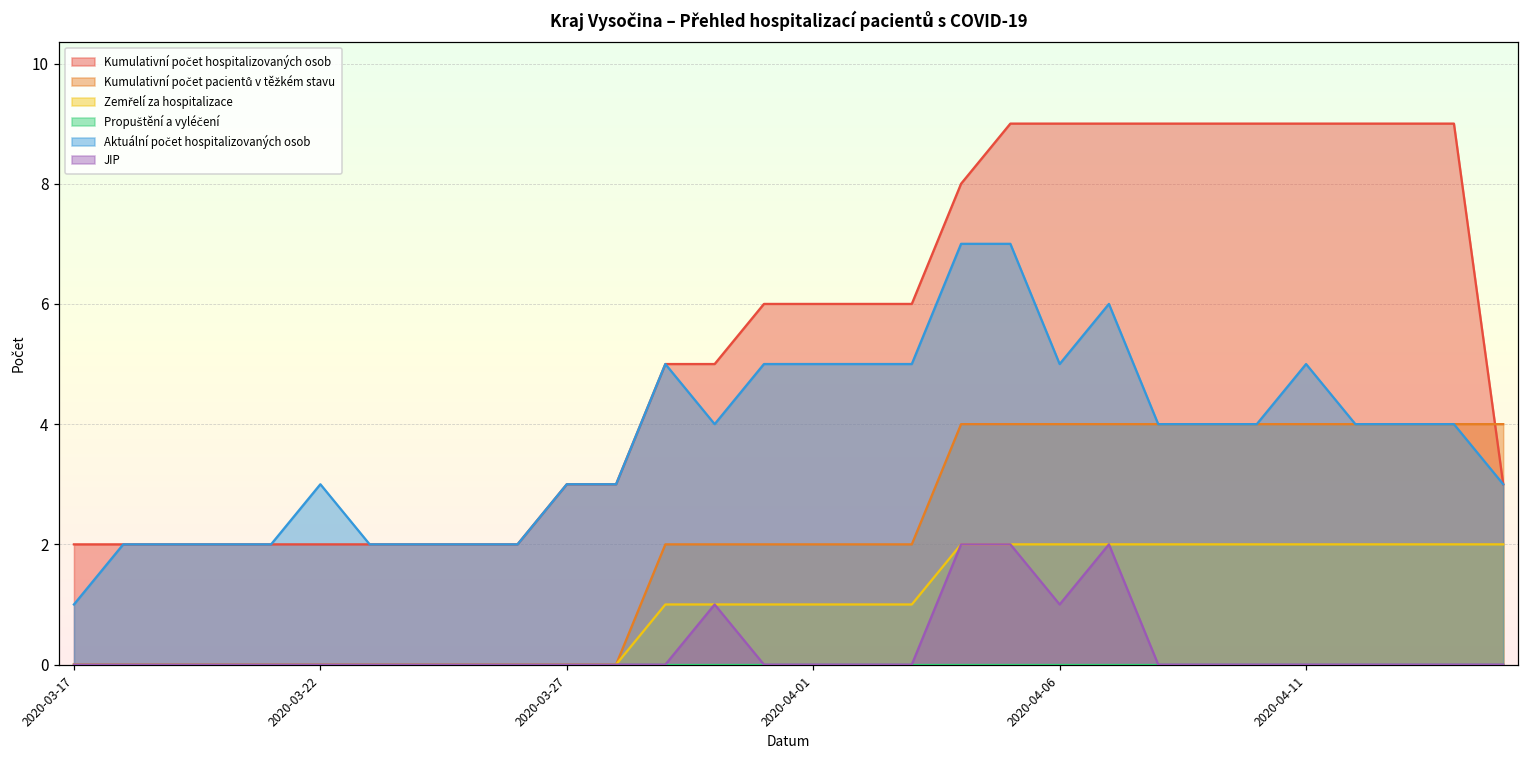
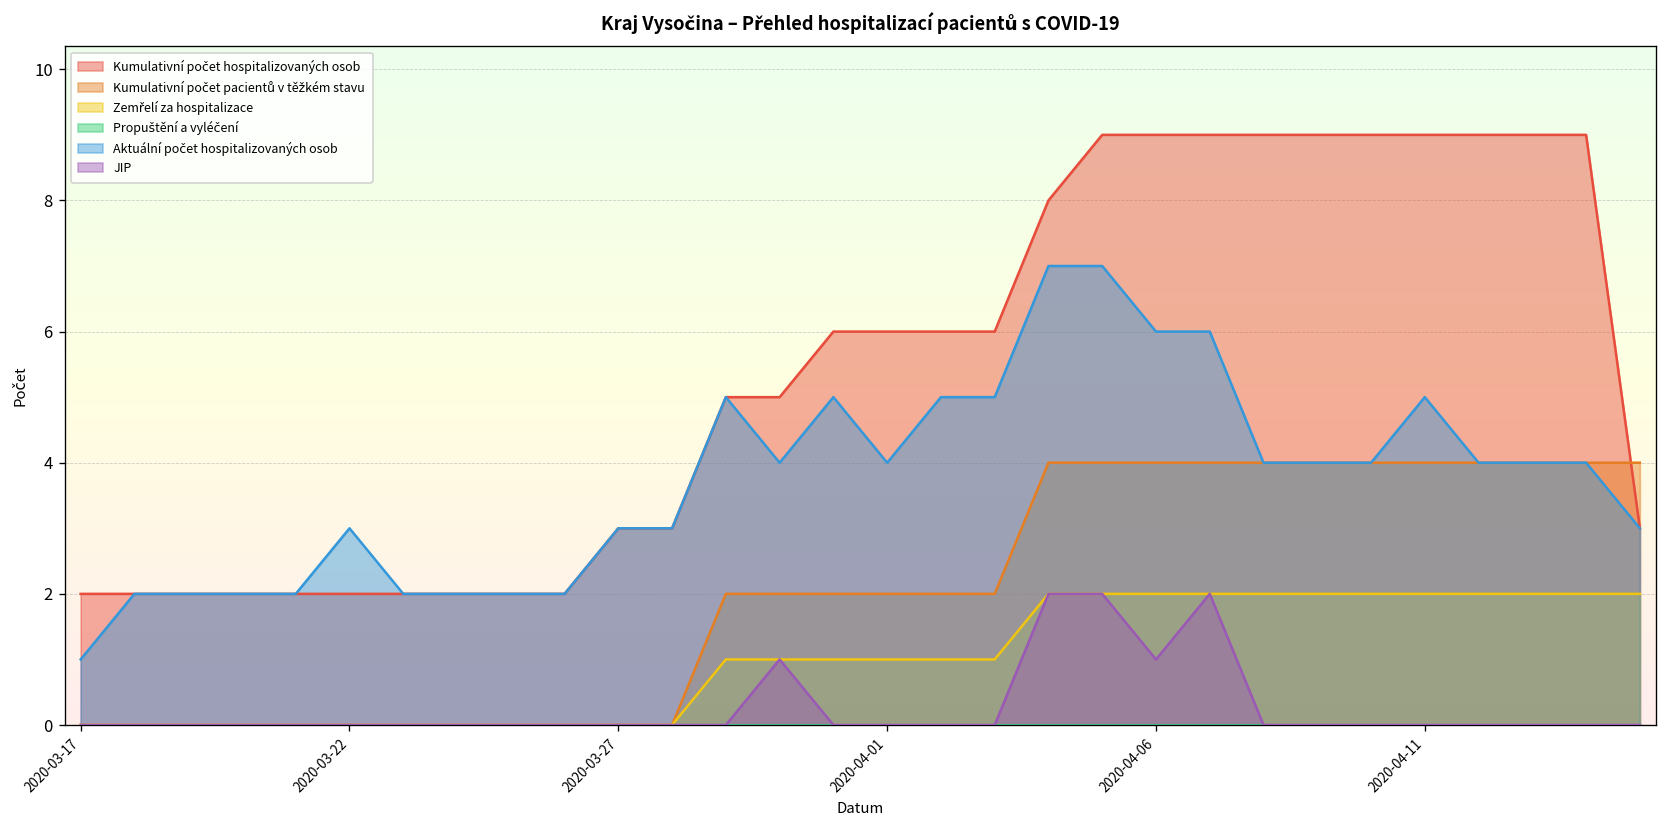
Aktuální počet hospitalizovaných osob, 2020-04-01: 5 -> 4
Aktuální počet hospitalizovaných osob, 2020-04-06: 5 -> 6
